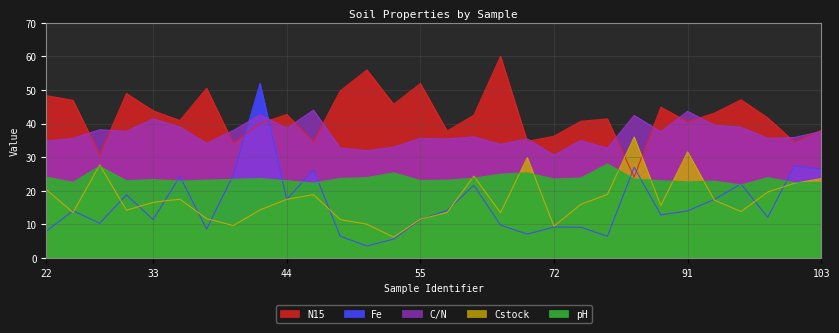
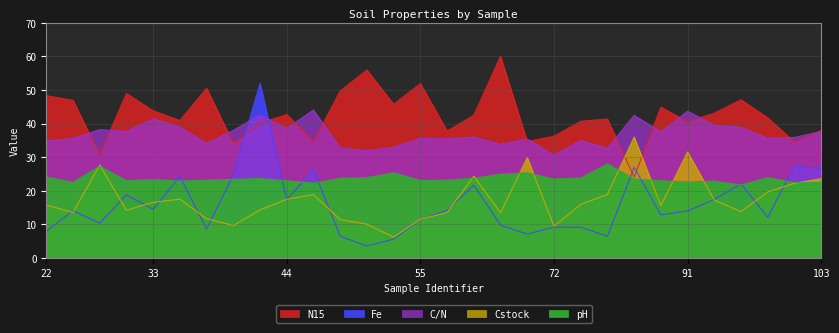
Cstock, 22: 20 -> 16
Fe, 33: 11 -> 14
